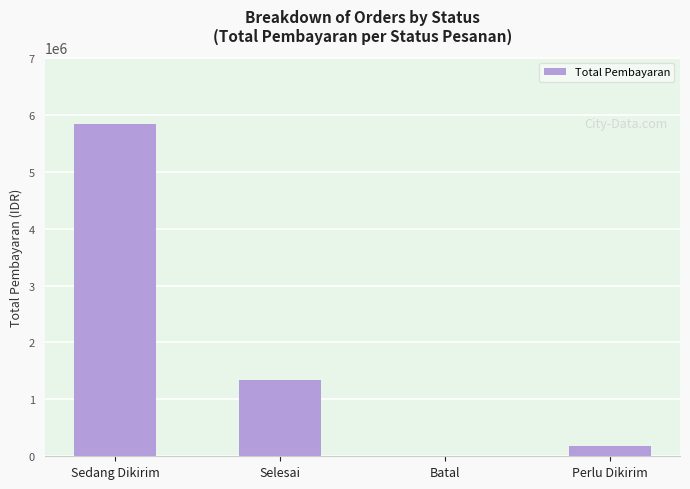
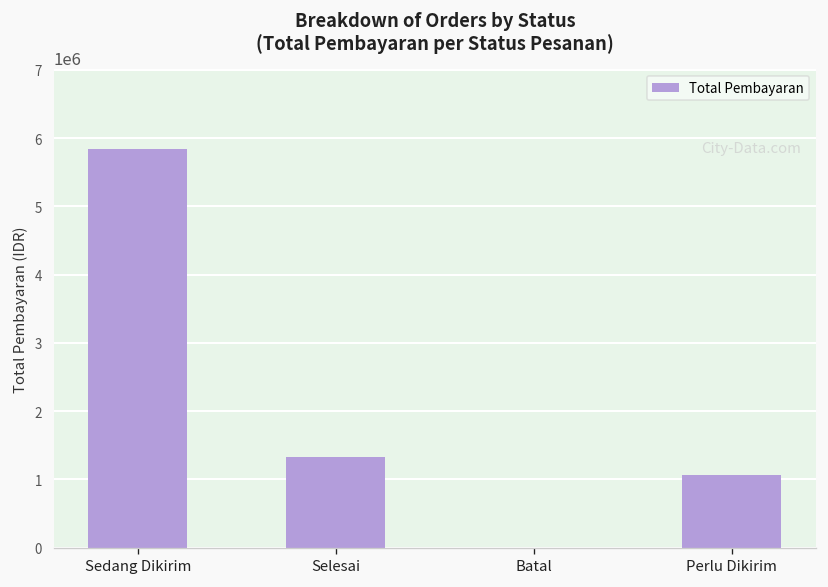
Perlu Dikirim: 200000 -> 1100000
